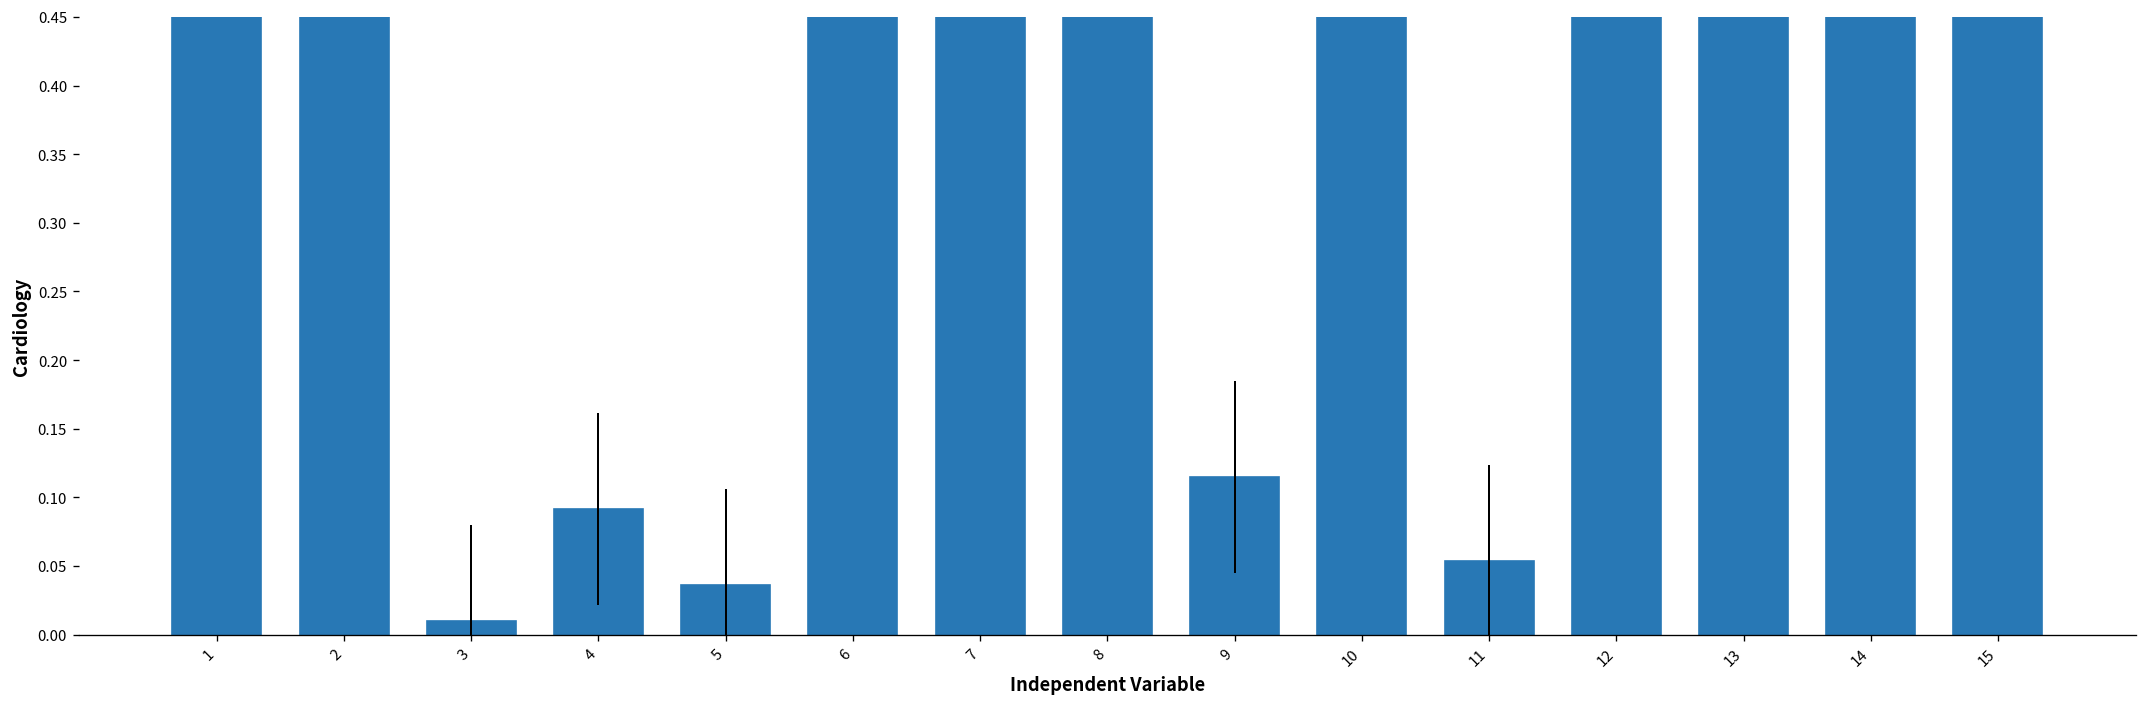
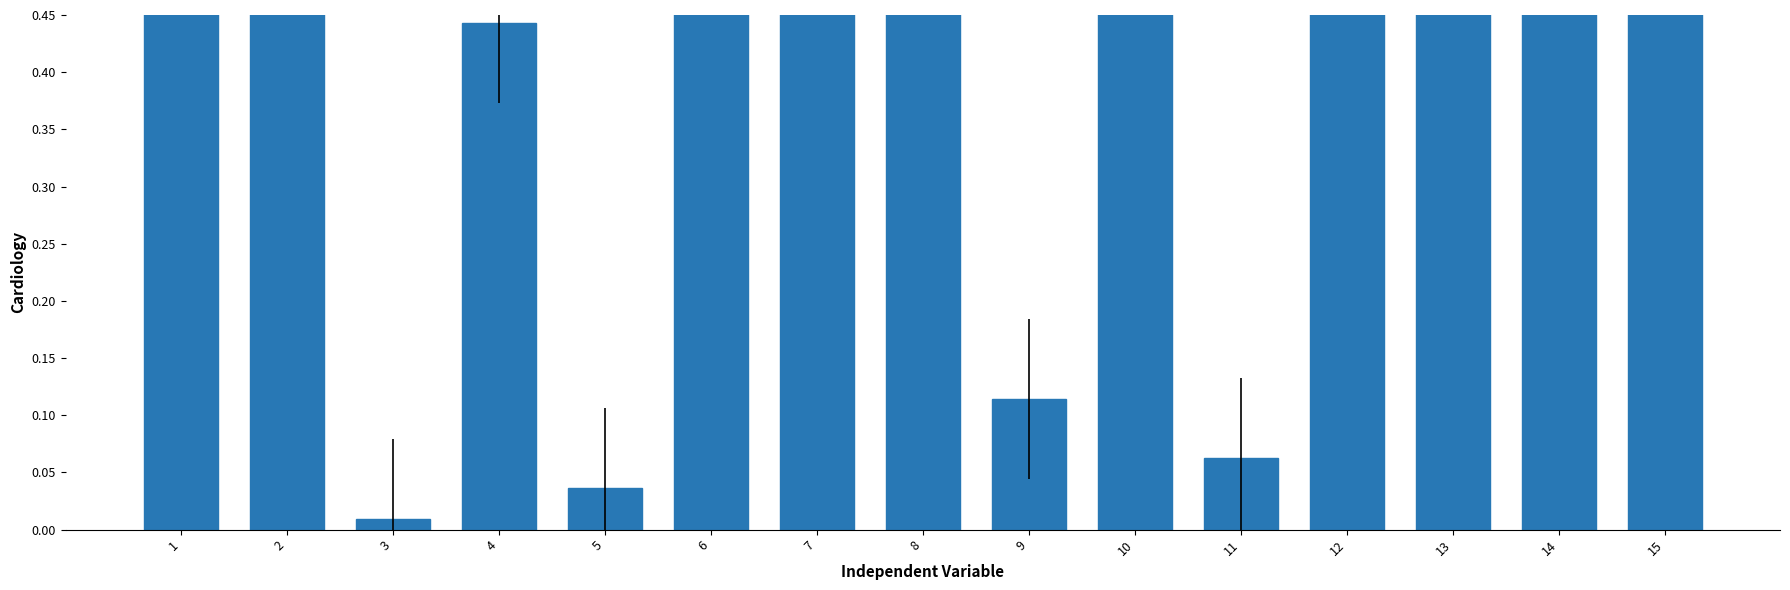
4: 0.092 -> 0.443
11: 0.053 -> 0.063
